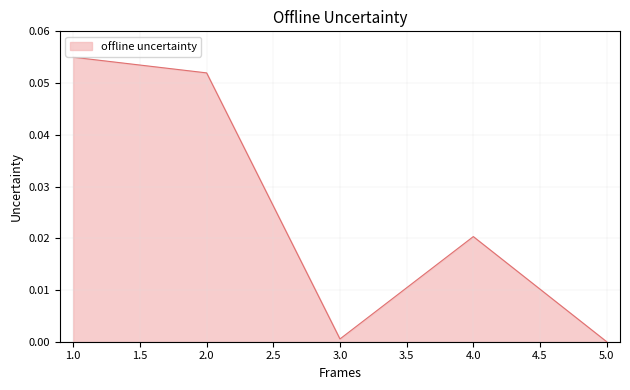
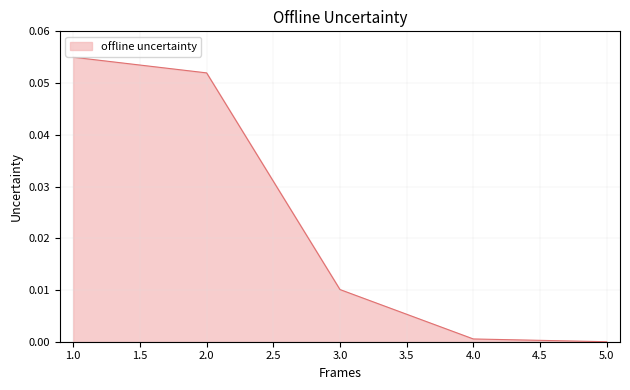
3.0: 0.001 -> 0.010
4.0: 0.020 -> 0.001
